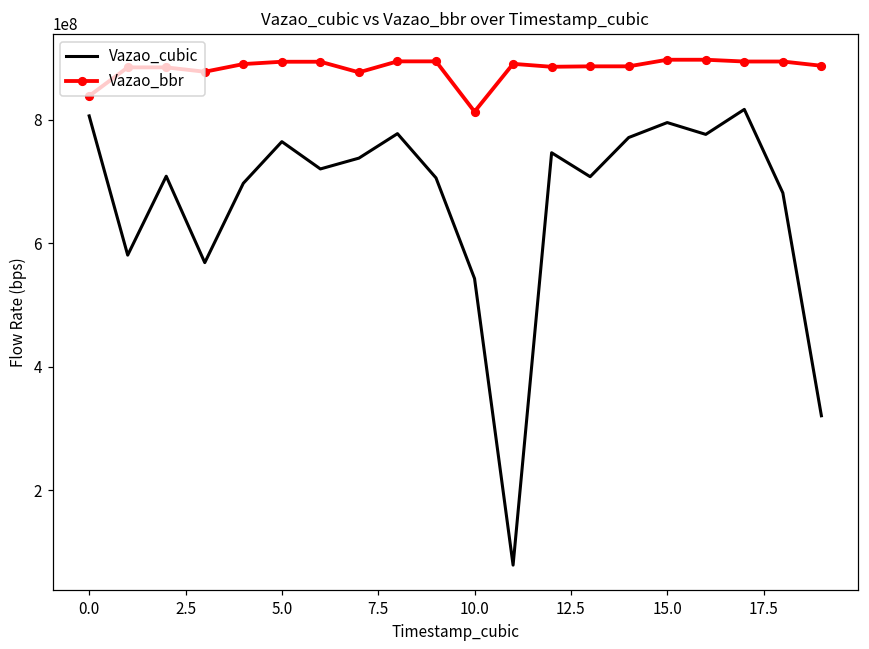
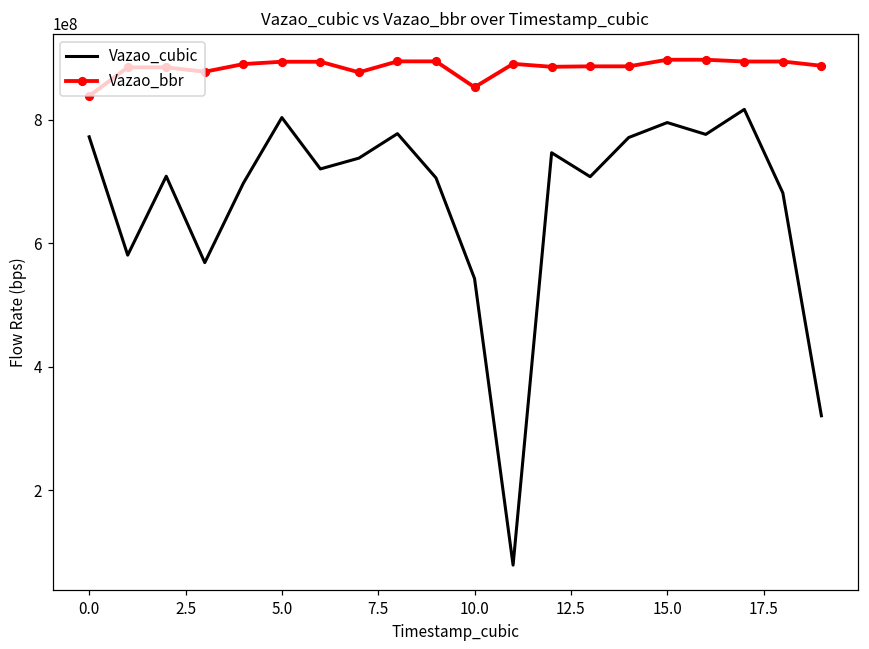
Vazao_cubic, 0.0: 810000000 -> 770000000
Vazao_cubic, 5.0: 760000000 -> 800000000
Vazao_bbr, 10.0: 810000000 -> 850000000
